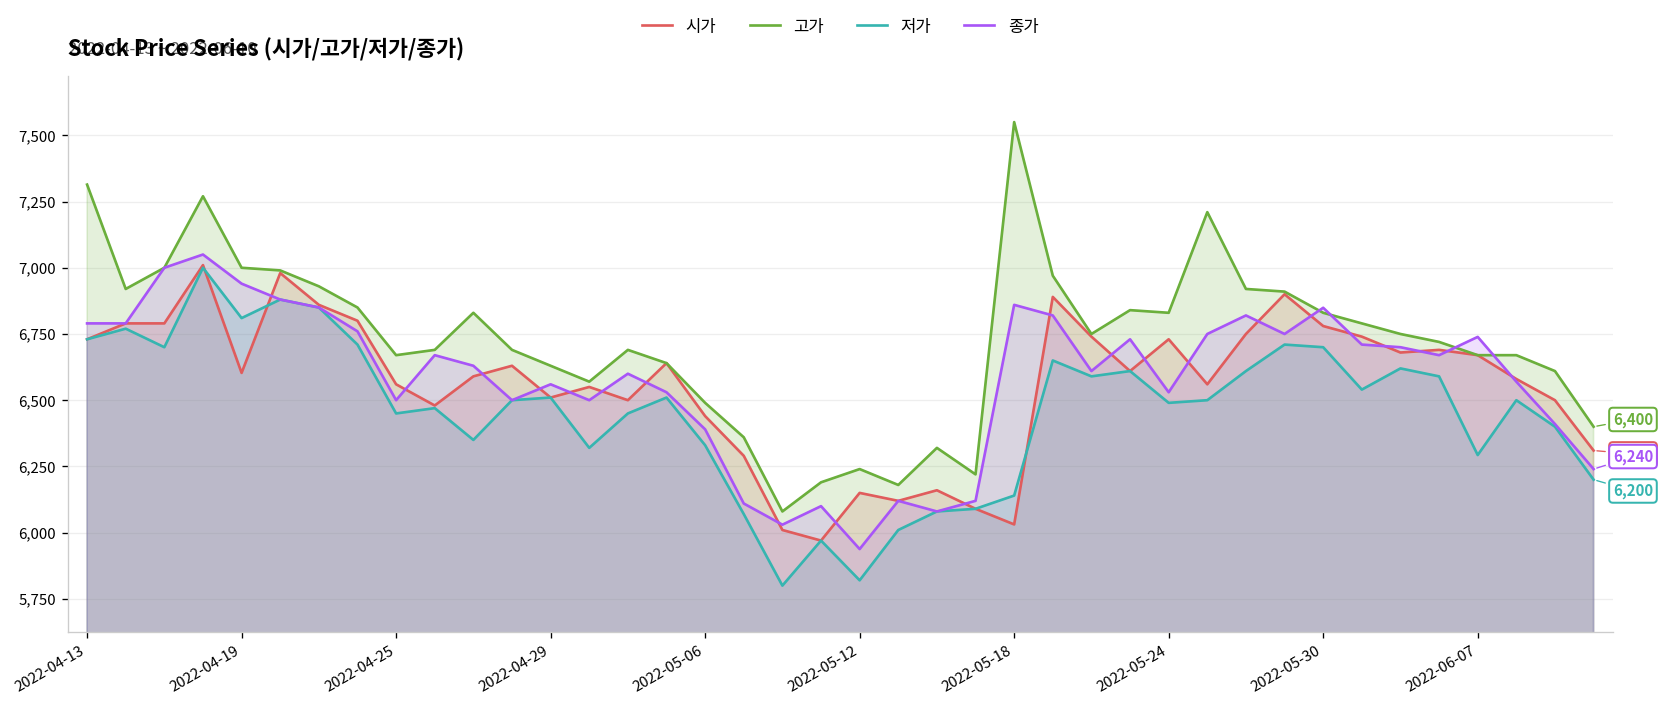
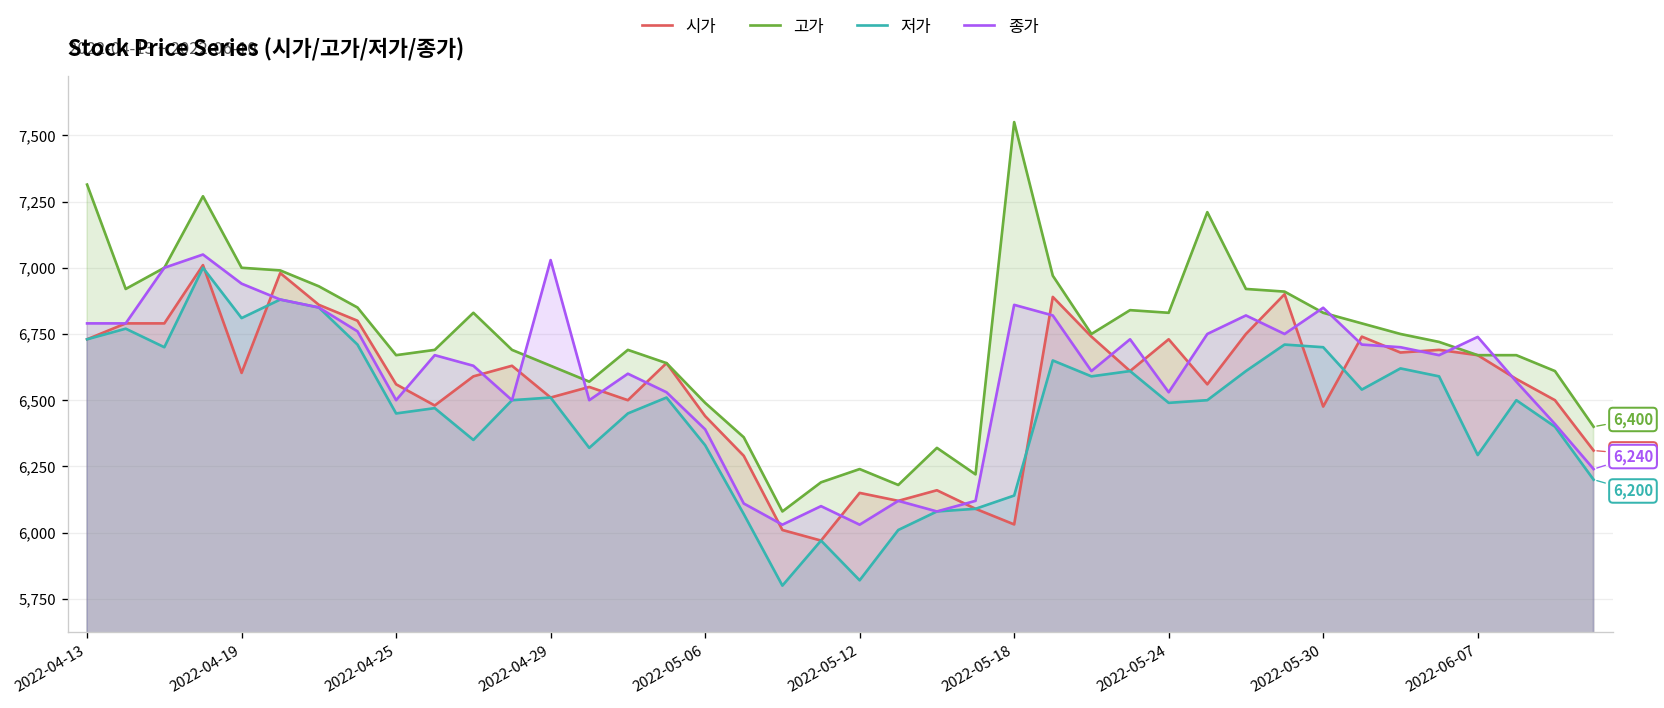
종가, 2022-04-29: 6,560 -> 7,030
종가, 2022-05-12: 5,940 -> 6,030
시가, 2022-05-30: 6,780 -> 6,480
